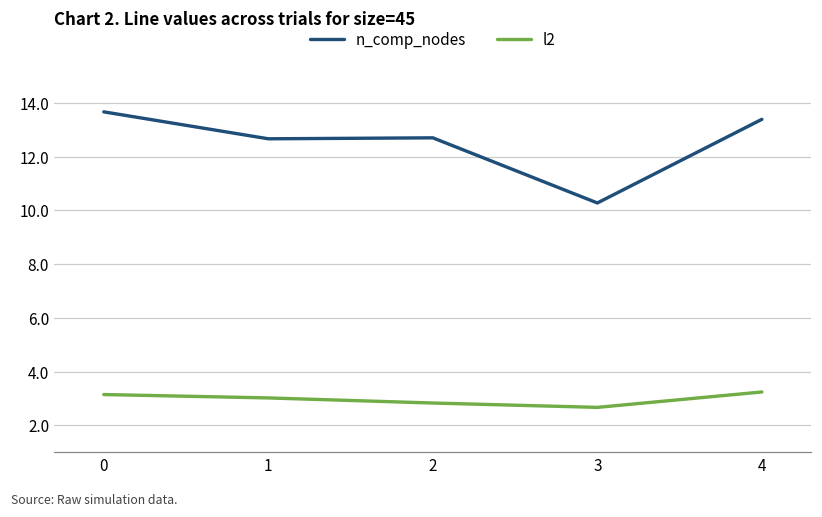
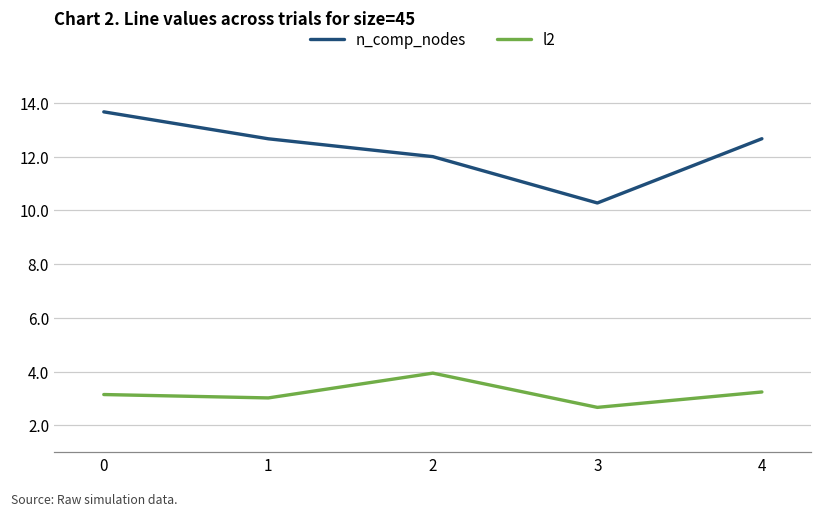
n_comp_nodes, 2: 12.7 -> 12.0
l2, 2: 2.8 -> 3.9
n_comp_nodes, 4: 13.4 -> 12.7
